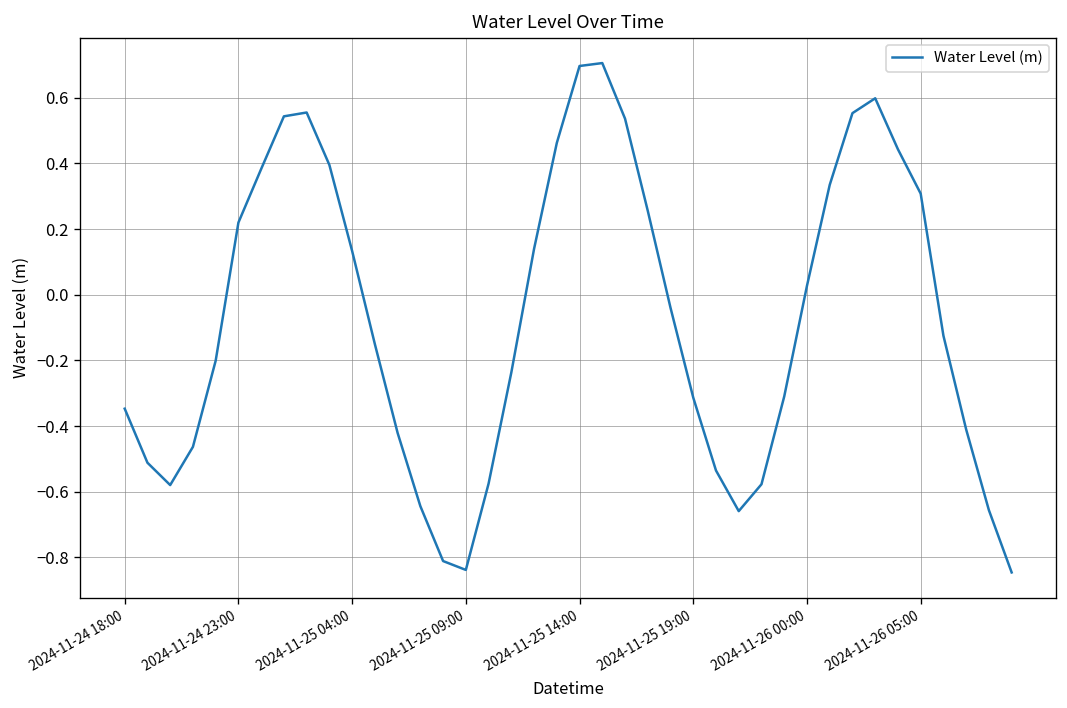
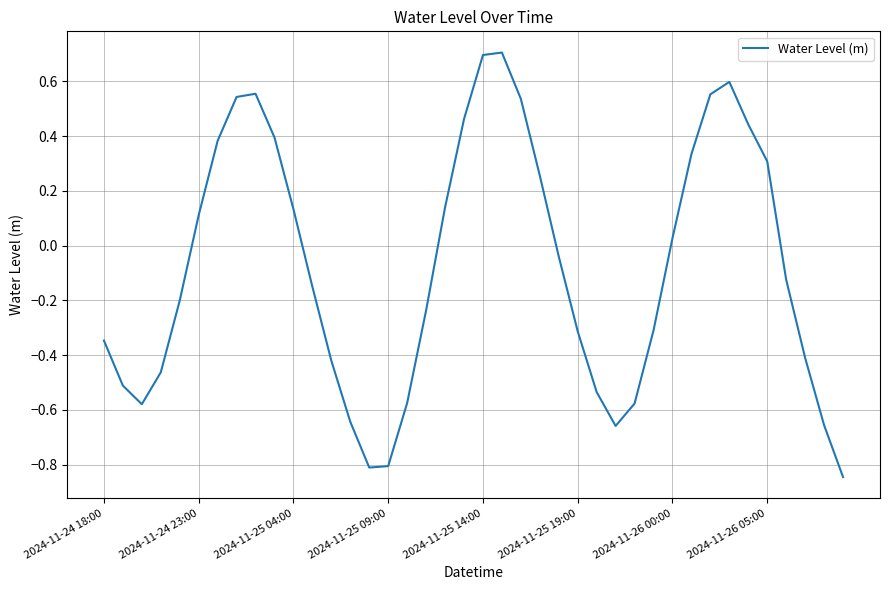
2024-11-24 23:00: 0.22 -> 0.11
2024-11-25 09:00: -0.84 -> -0.81
